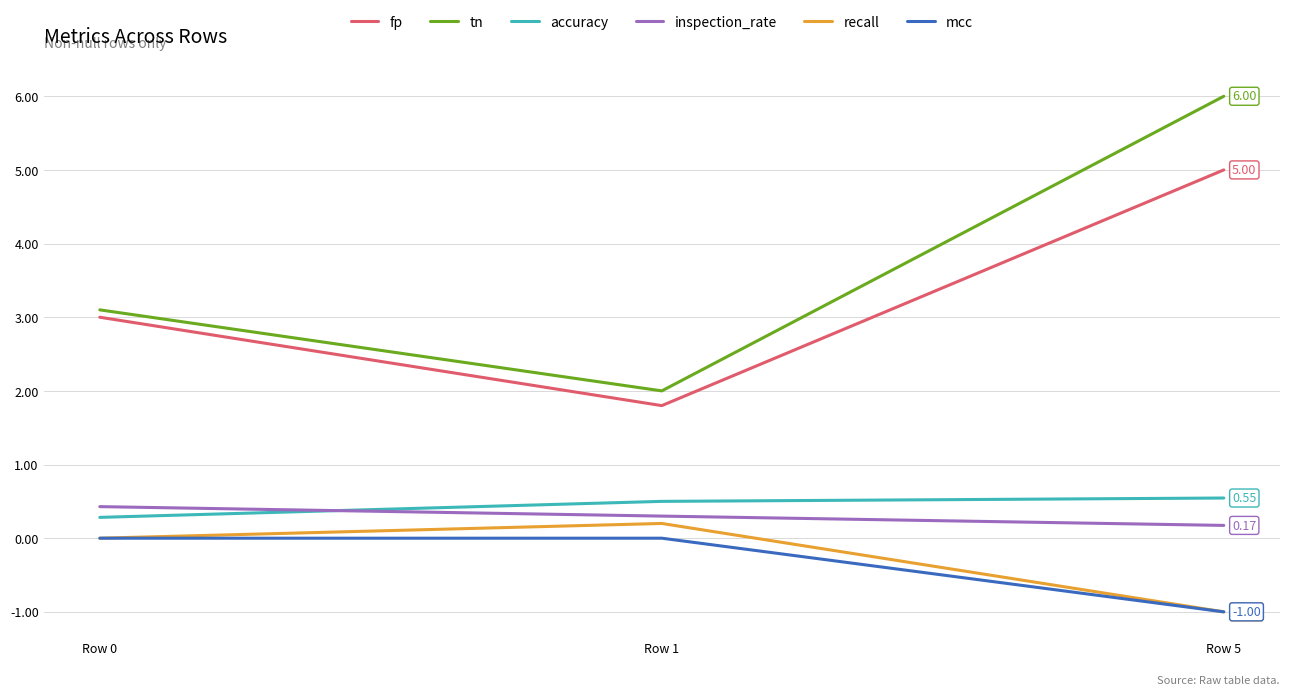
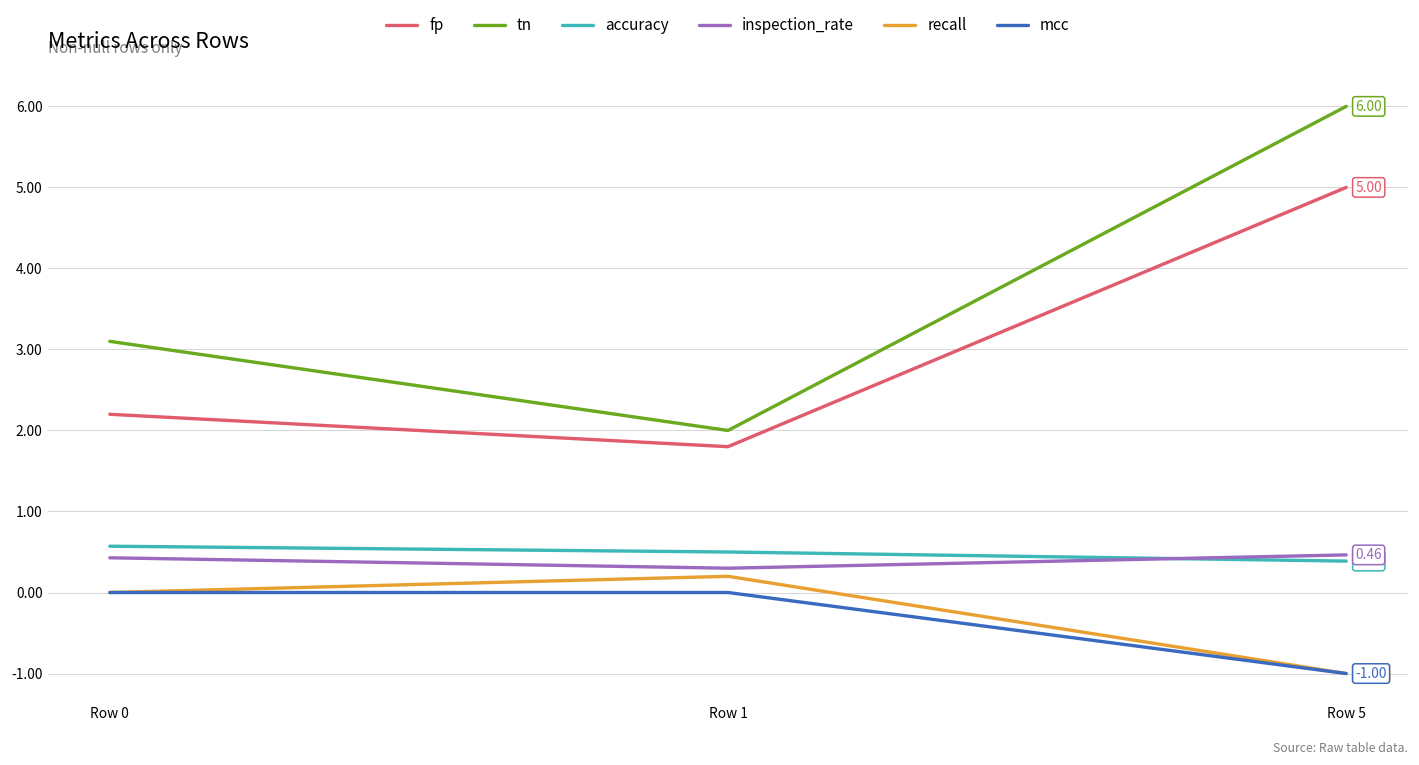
fp, Row 0: 3.0 -> 2.2
accuracy, Row 0: 0.3 -> 0.6
accuracy, Row 5: 0.55 -> 0.39
inspection_rate, Row 5: 0.17 -> 0.46
